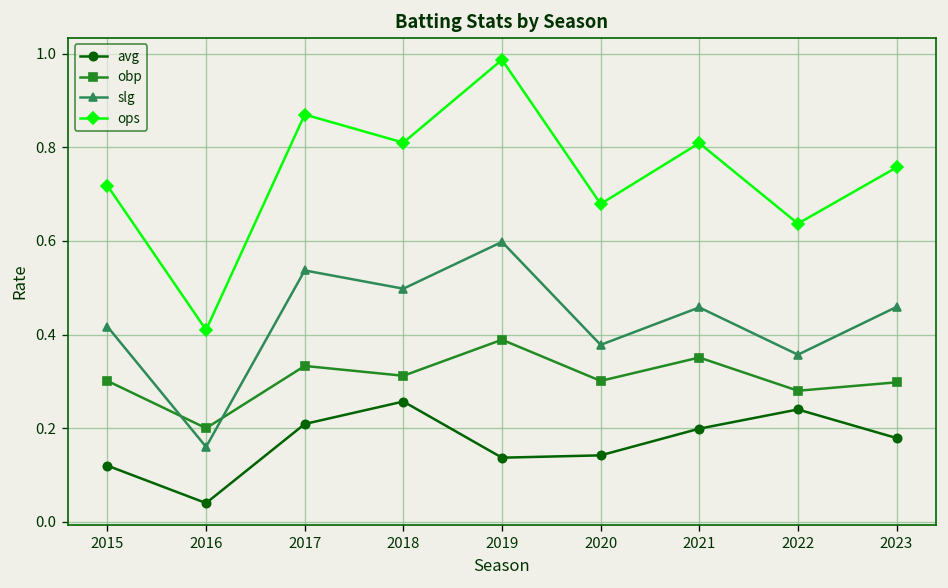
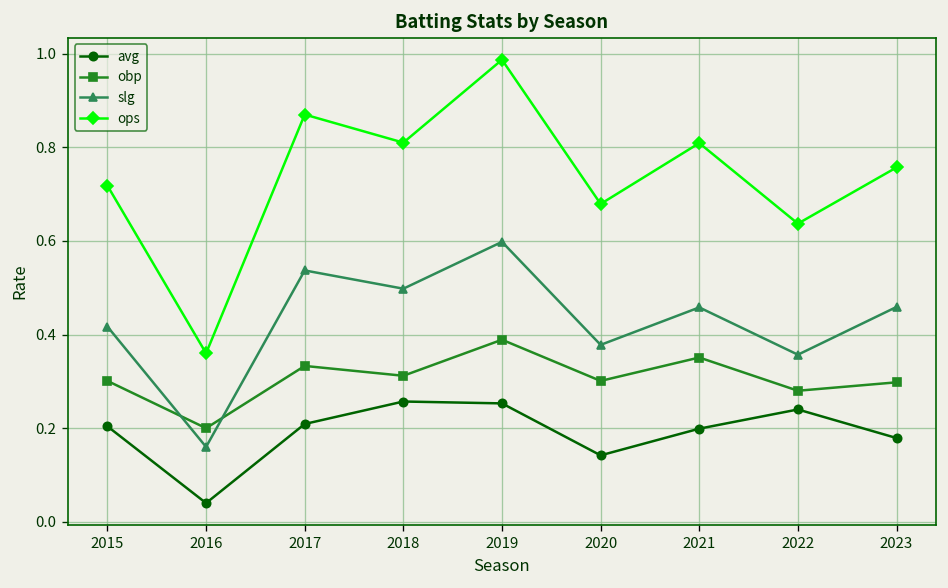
avg, 2015: 0.12 -> 0.20
ops, 2016: 0.41 -> 0.36
avg, 2019: 0.14 -> 0.25
